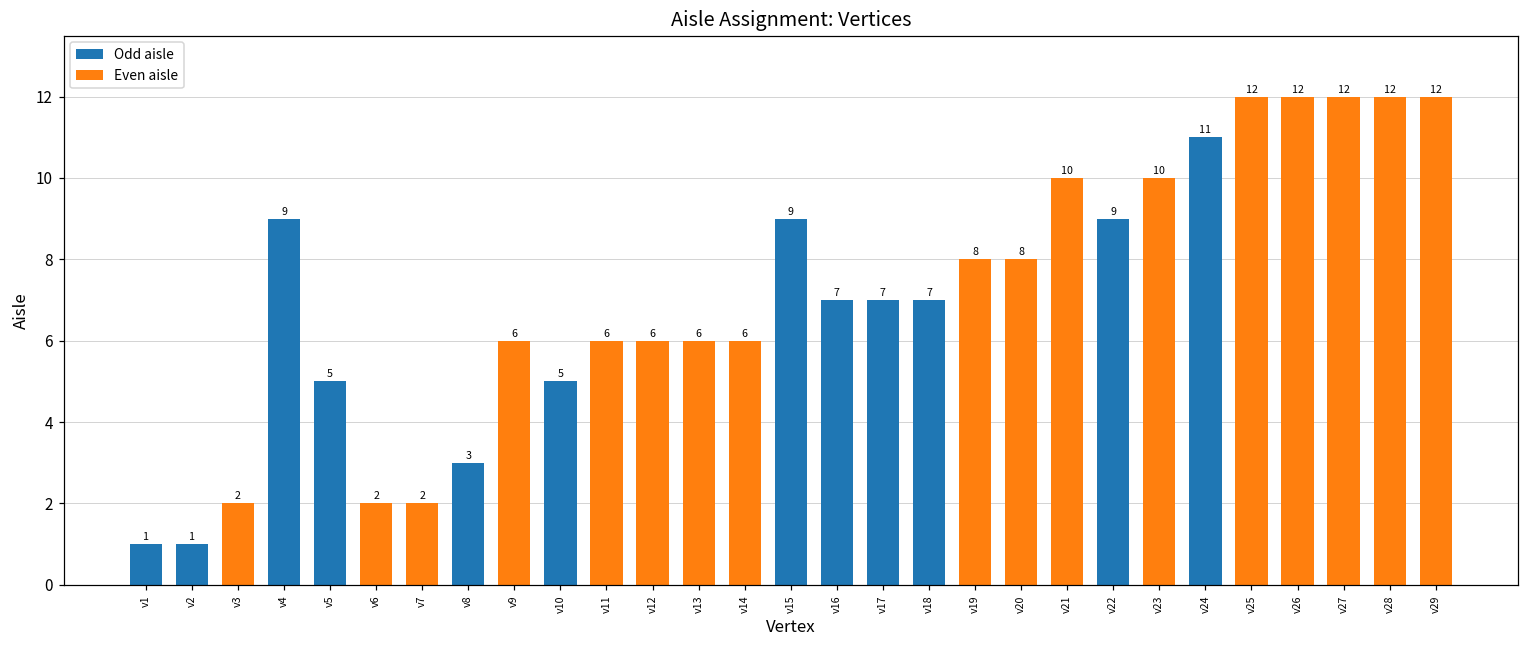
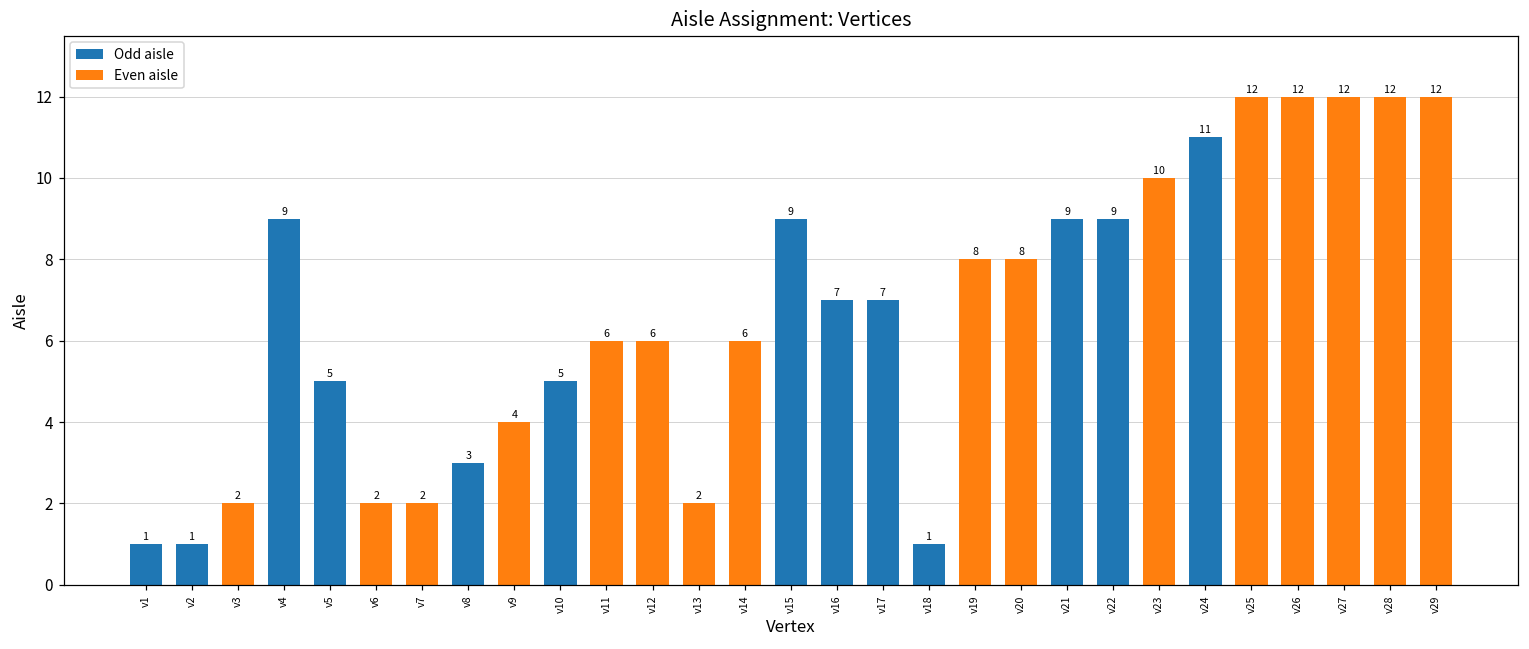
v9: 6 -> 4
v13: 6 -> 2
v18: 7 -> 1
v21: 10 -> 9
